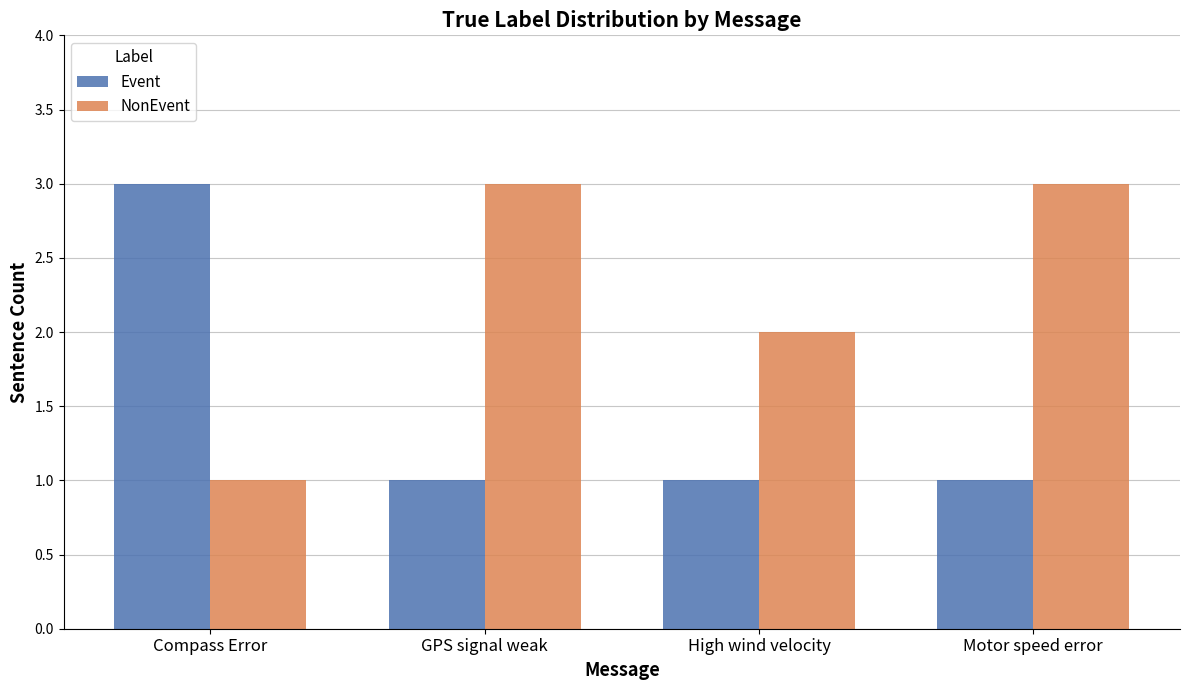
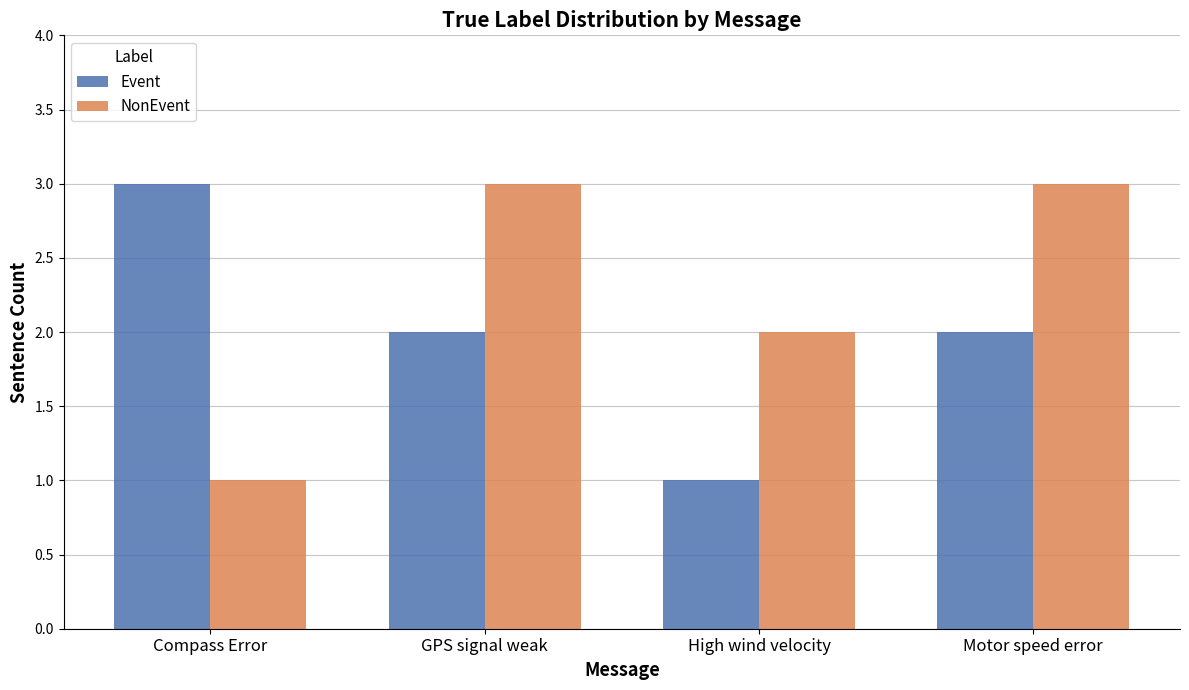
Event, GPS signal weak: 1 -> 2
Event, Motor speed error: 1 -> 2
